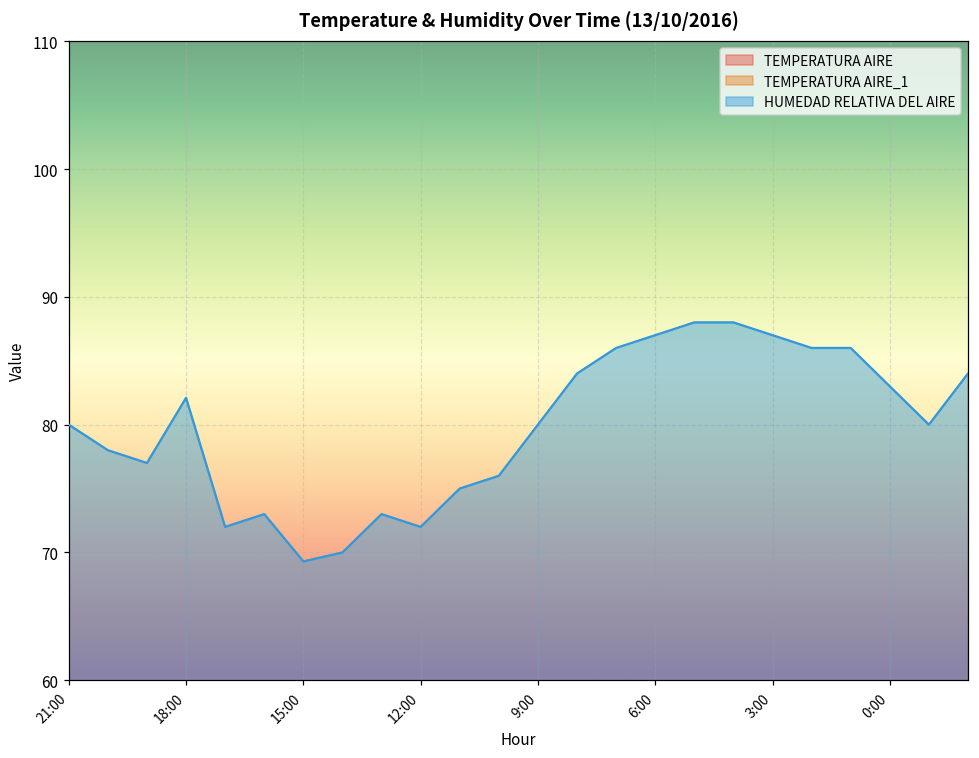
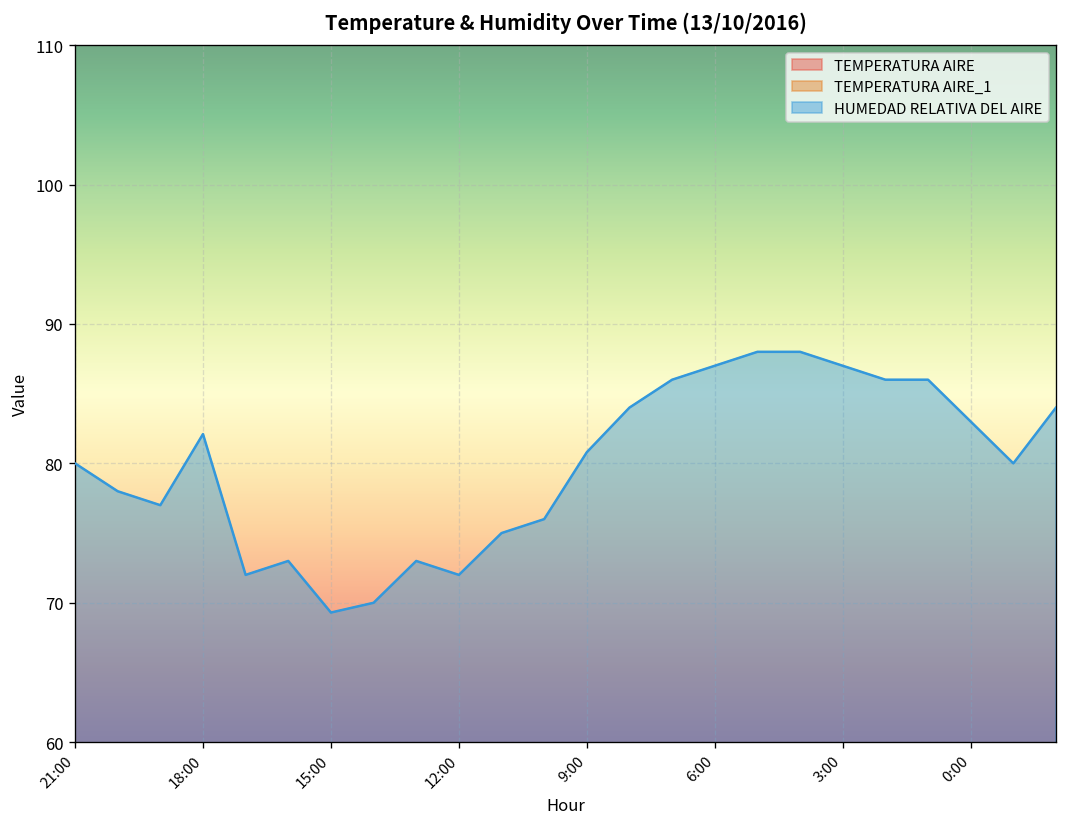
HUMEDAD RELATIVA DEL AIRE, 9:00: 80.0 -> 80.8
